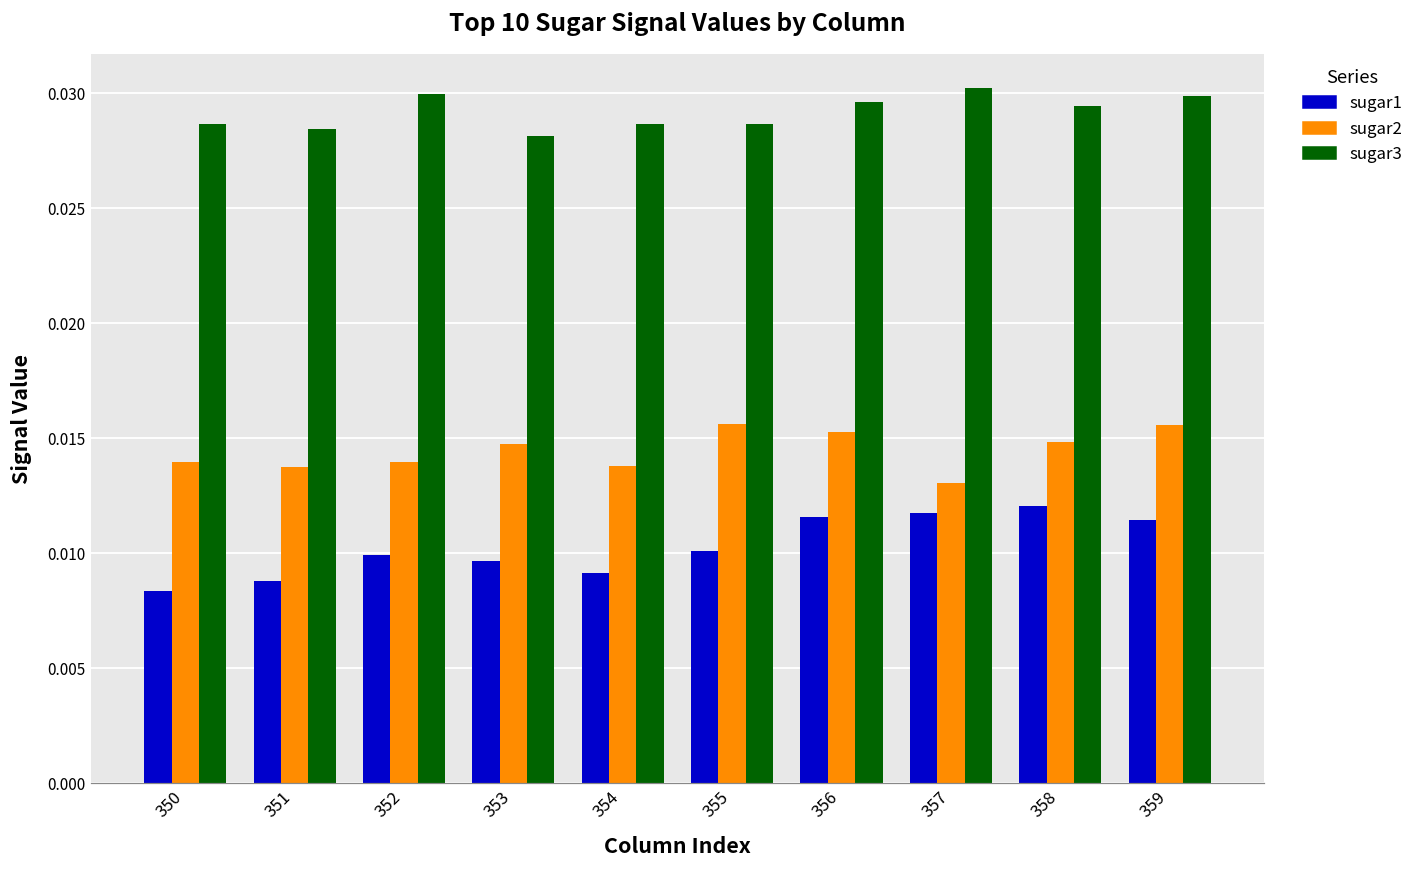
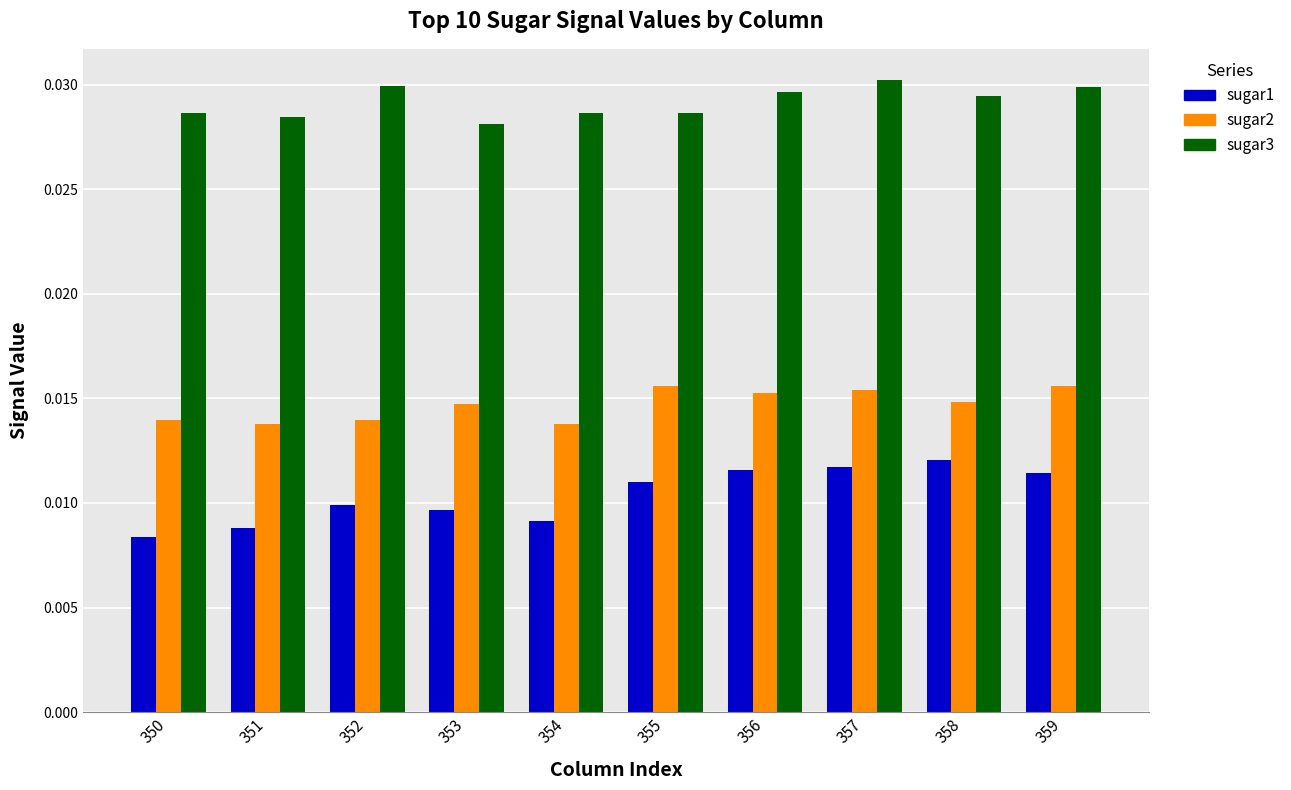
sugar1, 355: 0.0101 -> 0.0110
sugar2, 357: 0.0131 -> 0.0154
